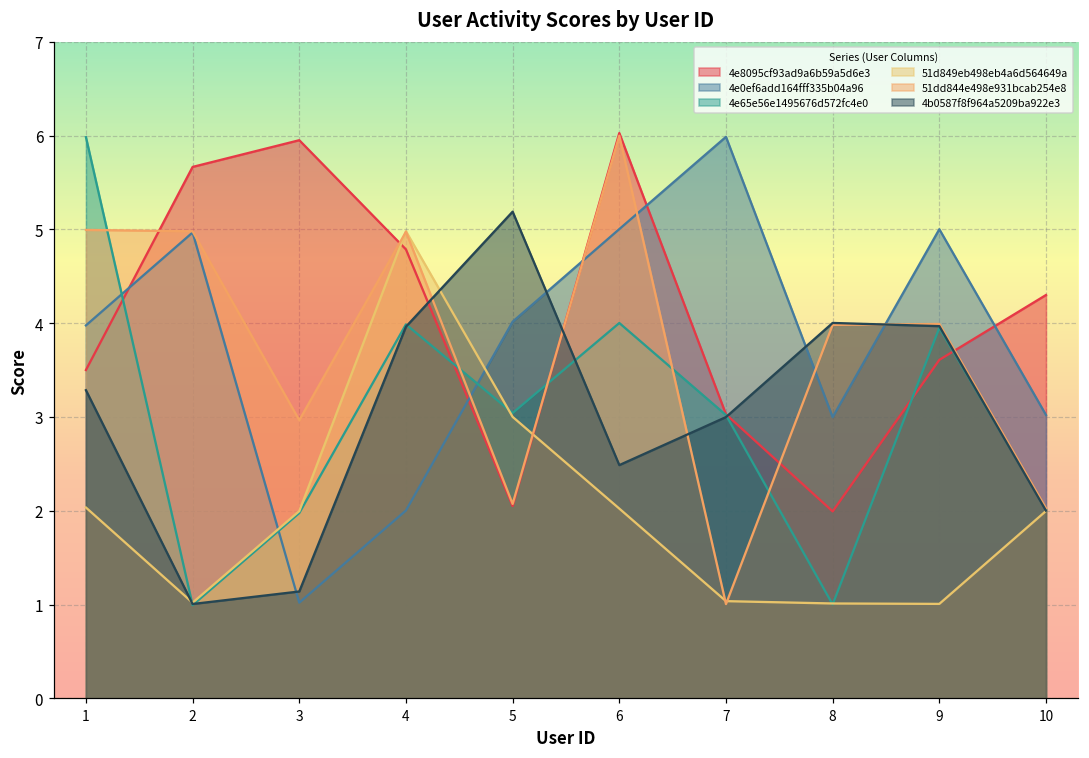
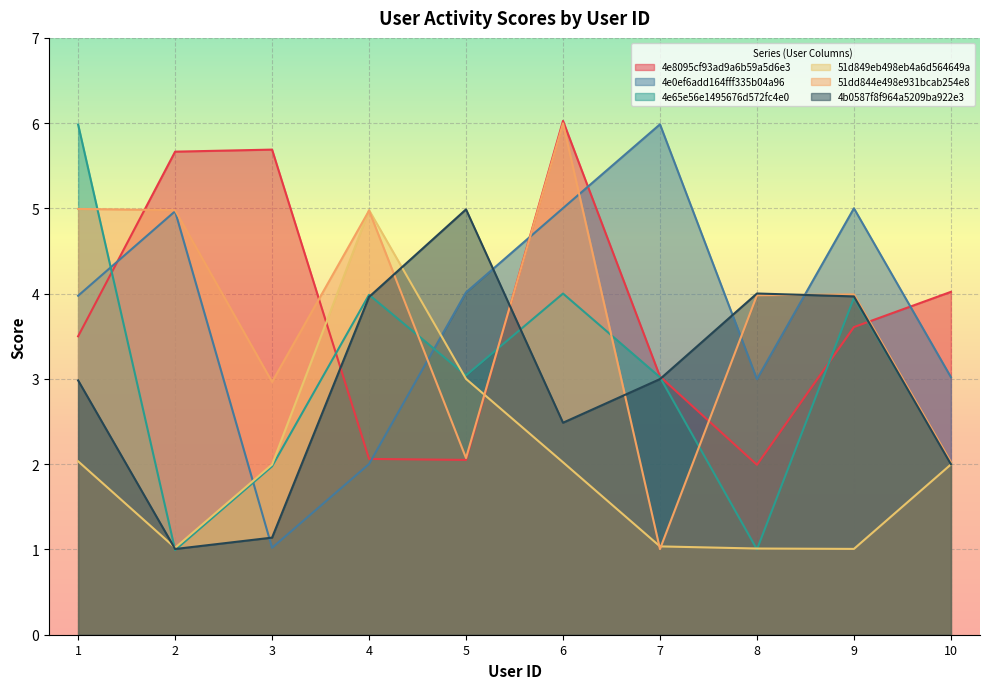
4b0587f8f964a5209ba922e3, 1: 3.3 -> 3.0
4e8095cf93ad9a6b59a5d6e3, 3: 6.0 -> 5.7
4e8095cf93ad9a6b59a5d6e3, 4: 4.8 -> 2.1
4b0587f8f964a5209ba922e3, 5: 5.2 -> 5.0
4e8095cf93ad9a6b59a5d6e3, 10: 4.3 -> 4.0
